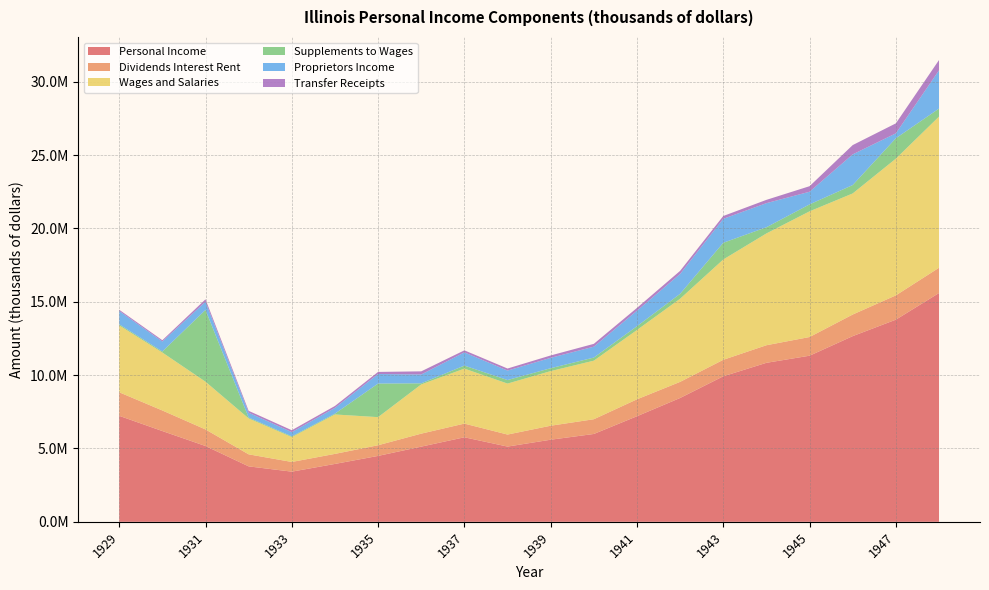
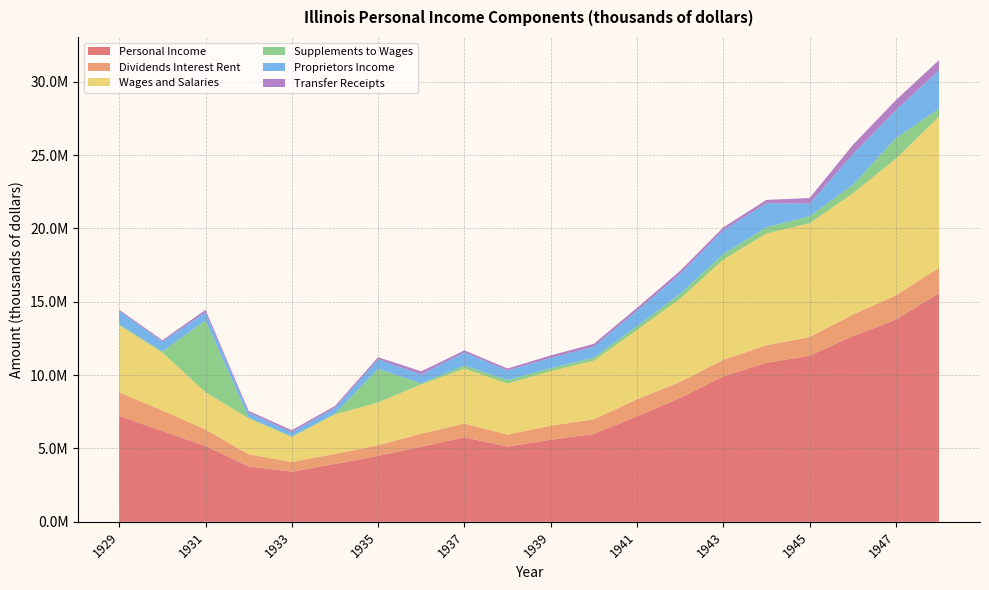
Wages and Salaries, 1931: 3300000 -> 2500000
Wages and Salaries, 1935: 1900000 -> 2900000
Supplements to Wages, 1943: 1100000 -> 400000
Wages and Salaries, 1945: 8600000 -> 7800000
Proprietors Income, 1947: 300000 -> 1900000
